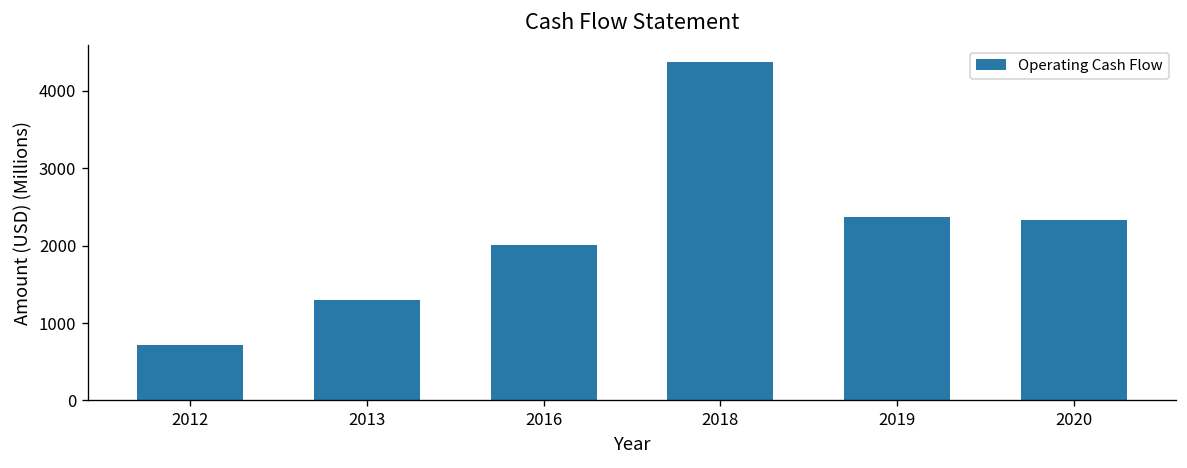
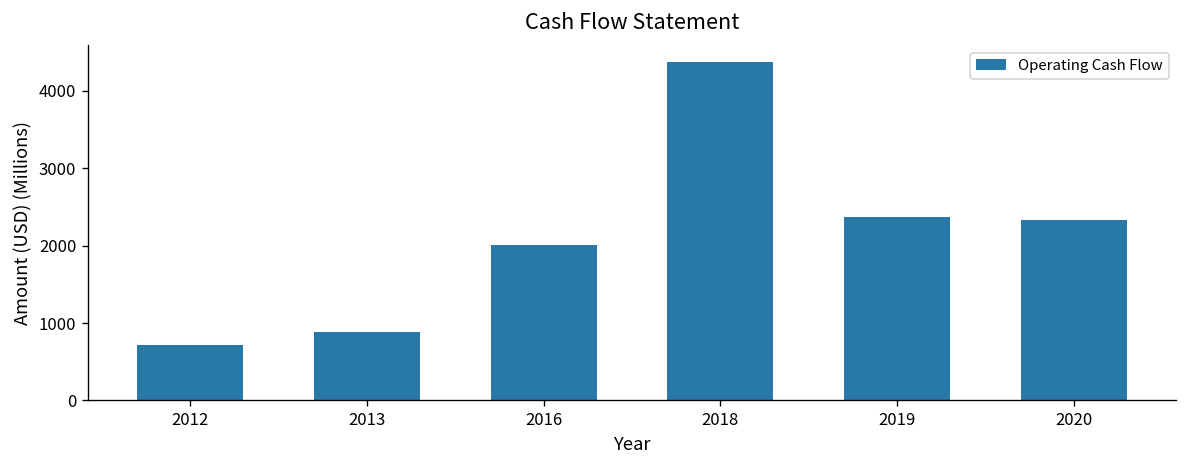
2013: 1300 -> 900
